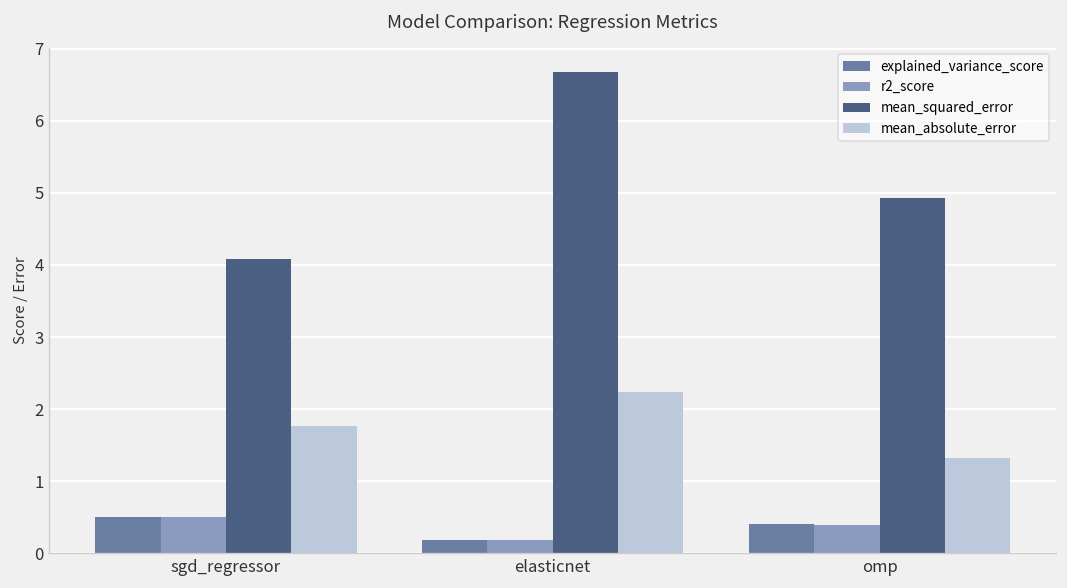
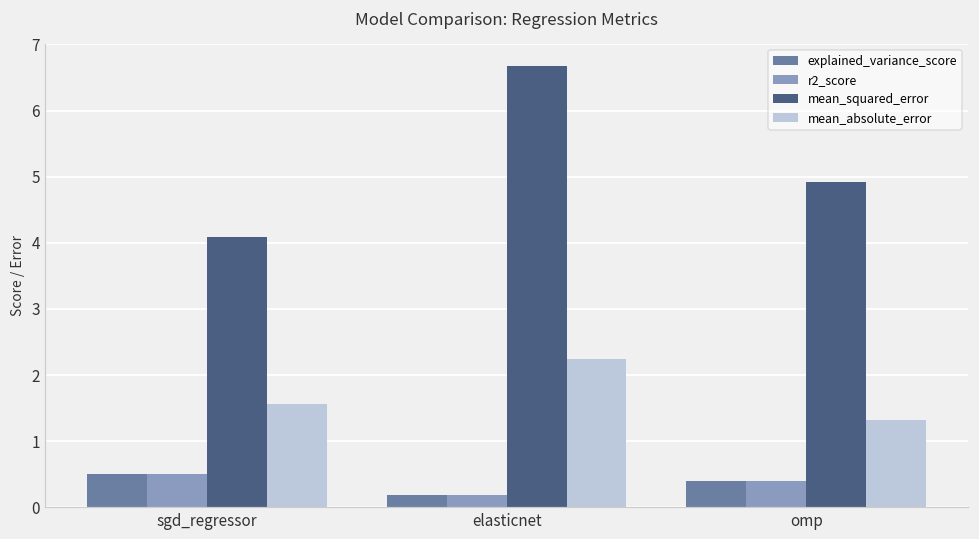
mean_absolute_error, sgd_regressor: 1.8 -> 1.6
